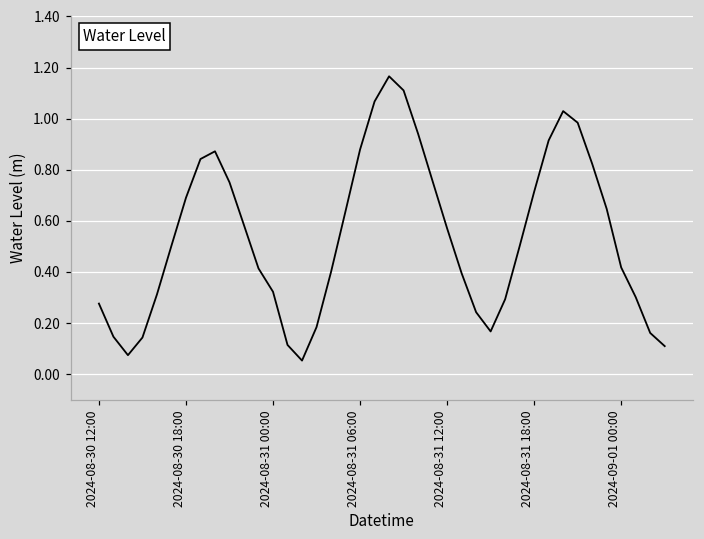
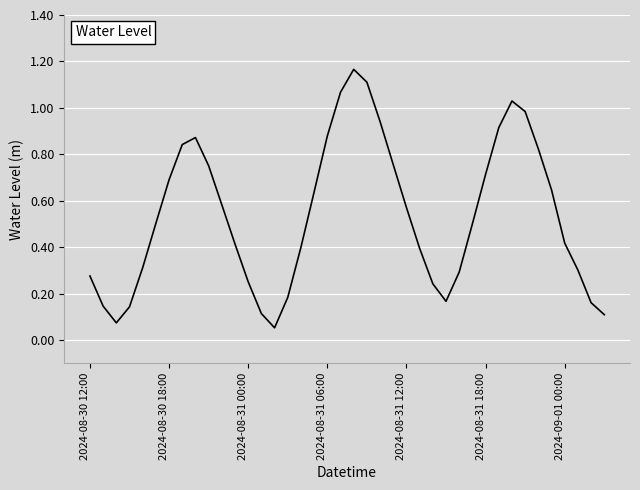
2024-08-31 00:00: 0.32 -> 0.25
